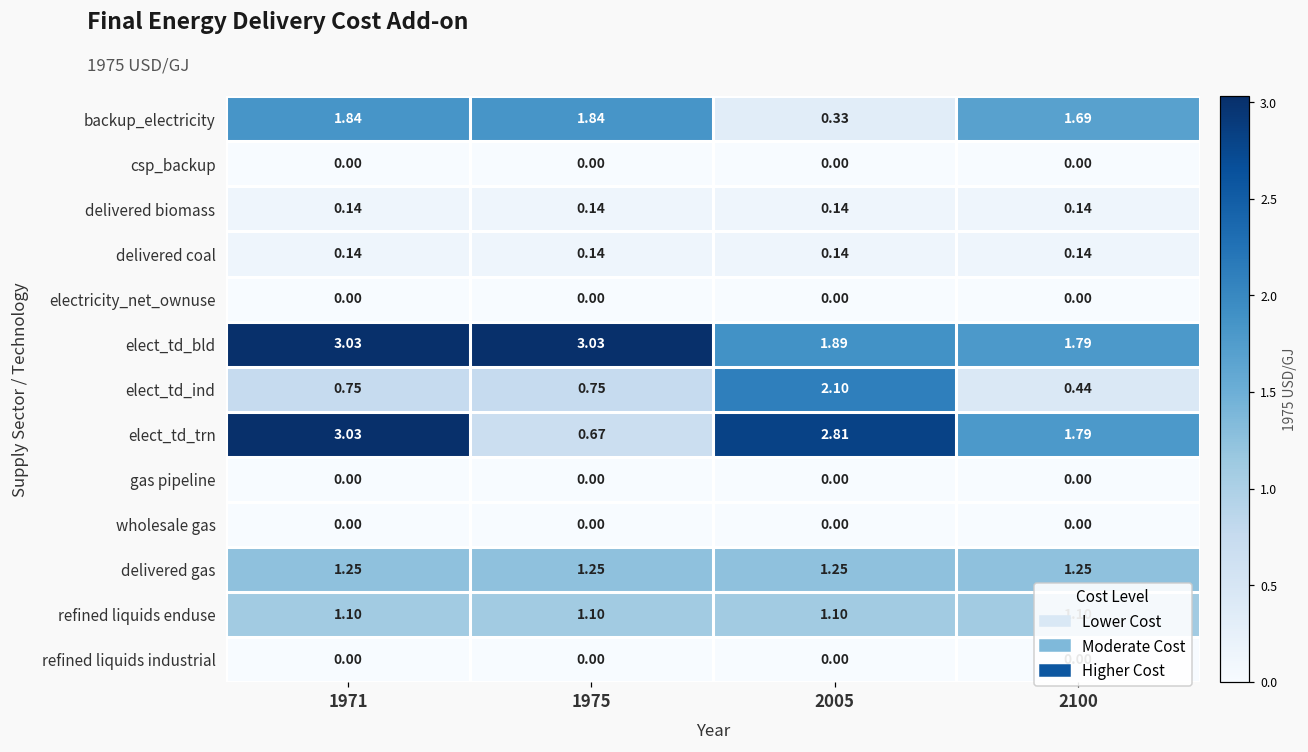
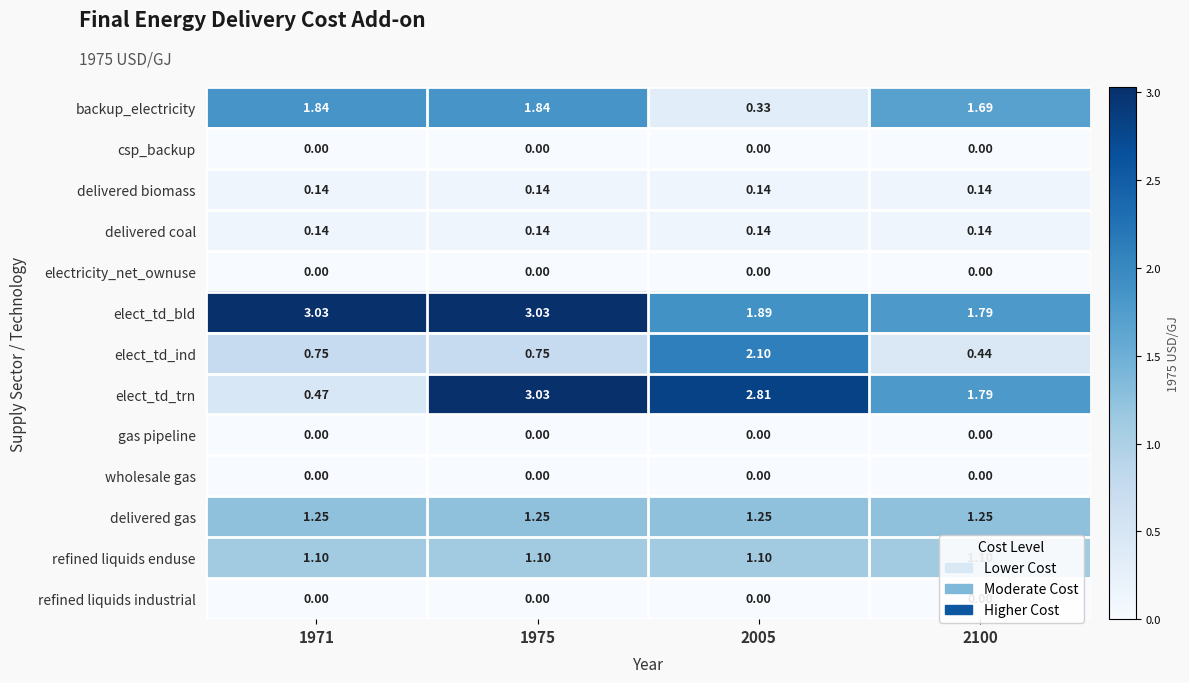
elect_td_trn, 1971: 3.03 -> 0.47
elect_td_trn, 1975: 0.67 -> 3.03
